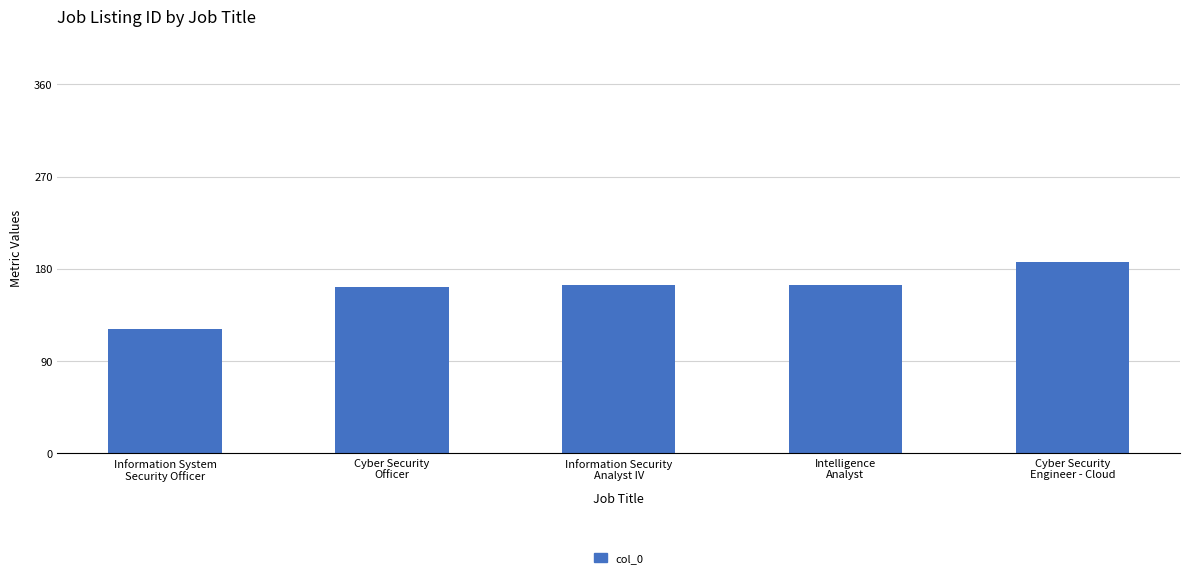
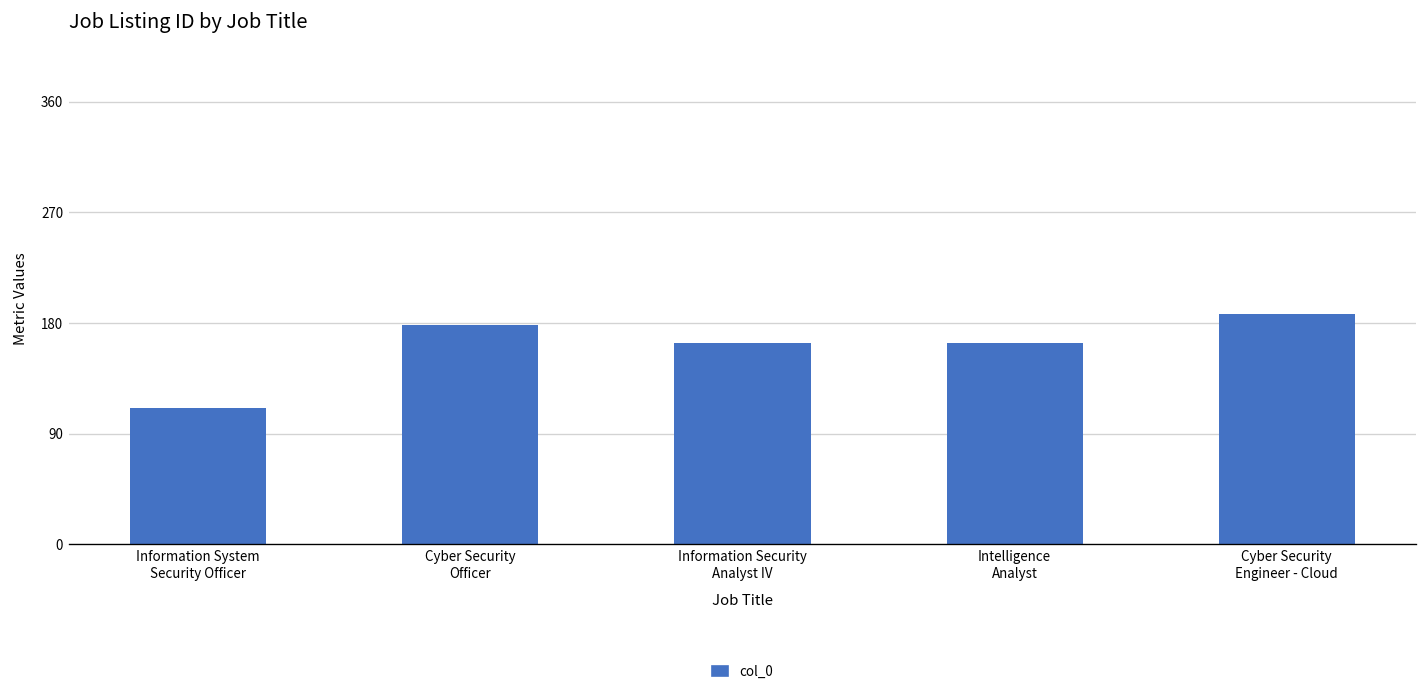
Information System Security Officer: 121 -> 111
Cyber Security Officer: 162 -> 178
